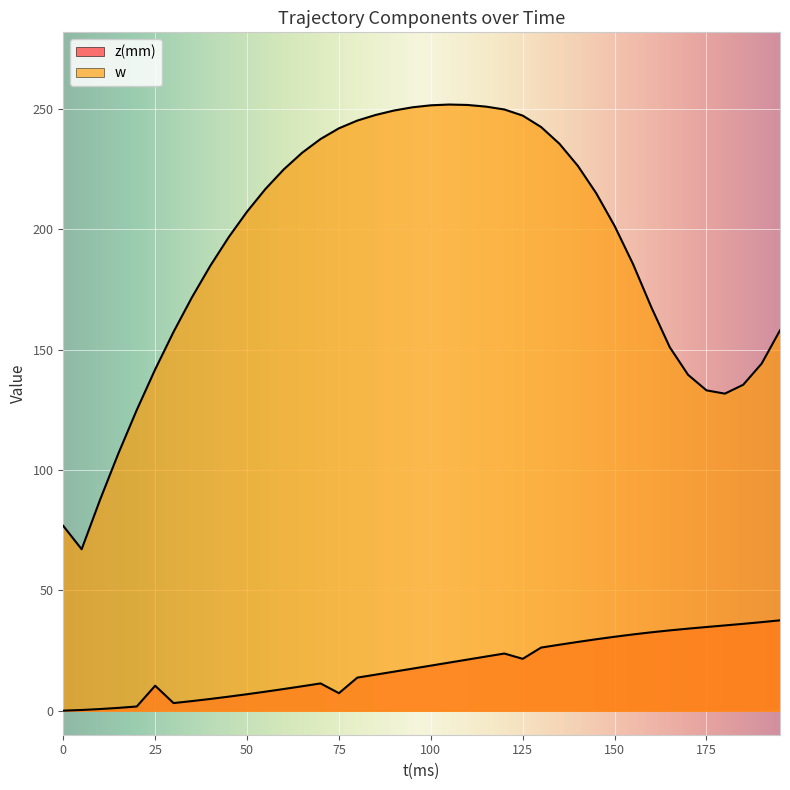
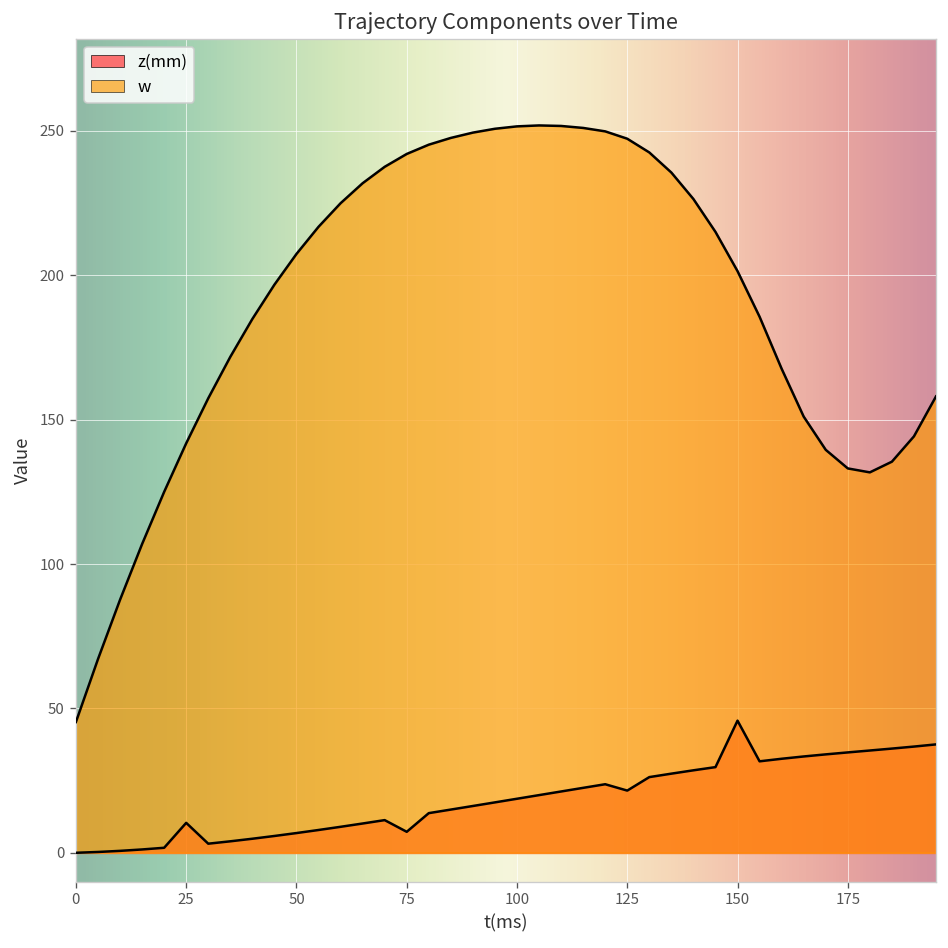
w, 0: 77 -> 45
z(mm), 150: 31 -> 46
